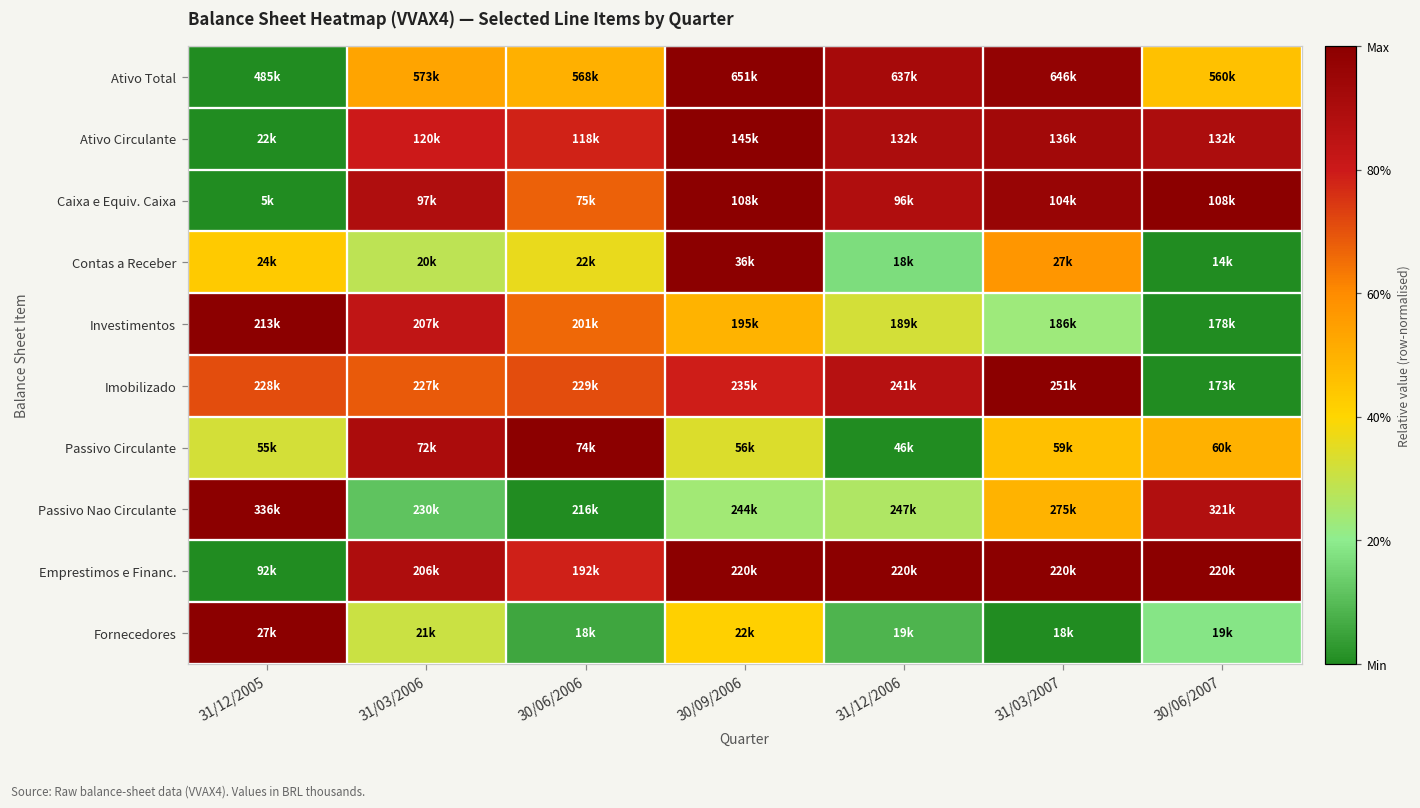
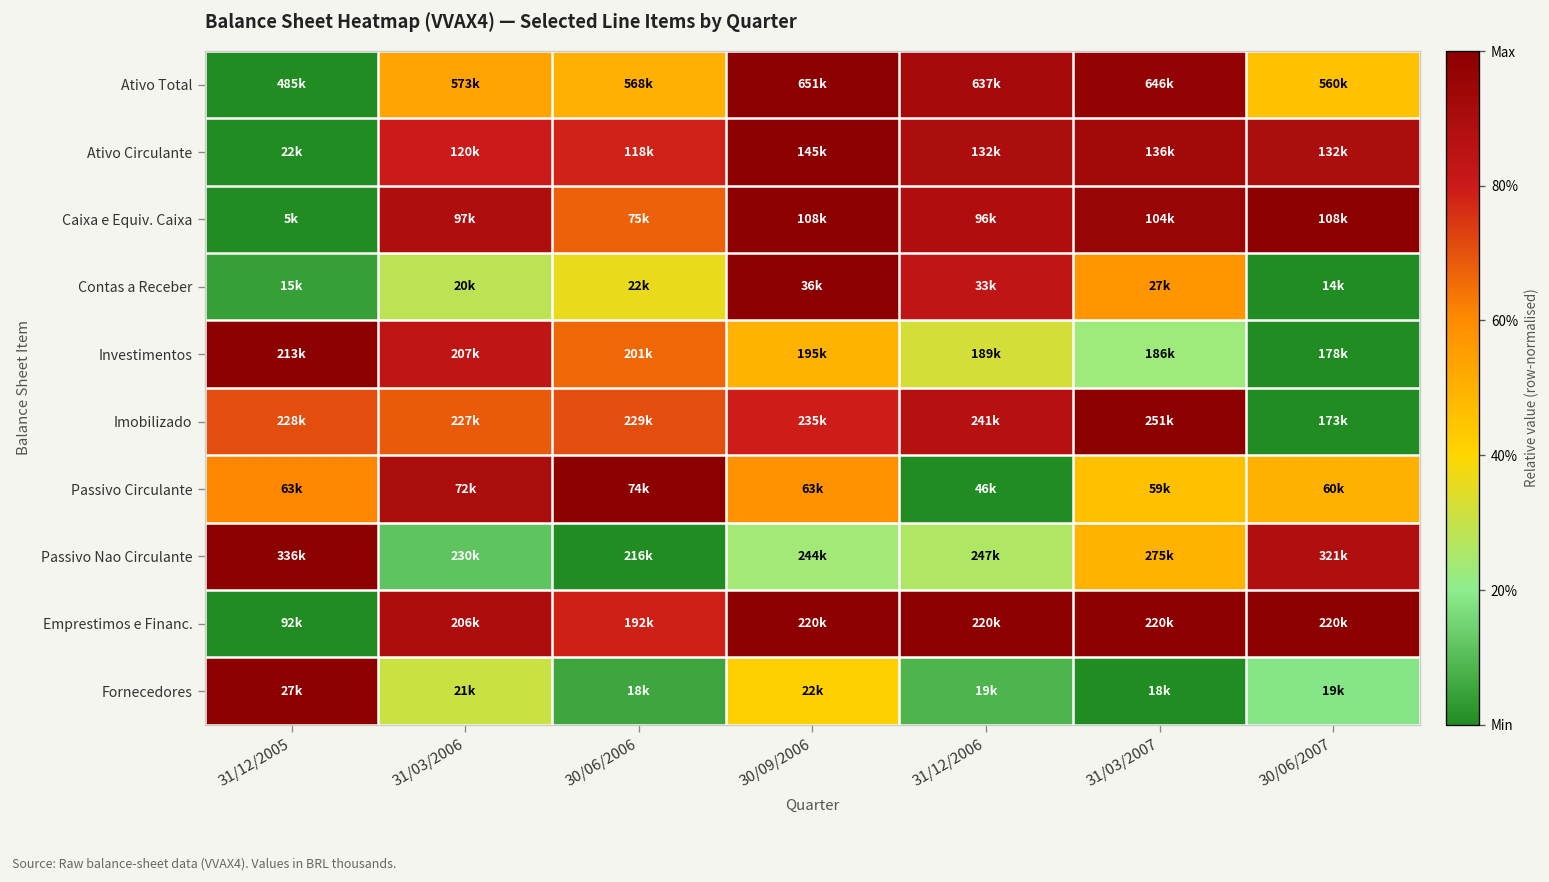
Contas a Receber, 31/12/2005: 24k -> 15k
Contas a Receber, 31/12/2006: 18k -> 33k
Passivo Circulante, 31/12/2005: 55k -> 63k
Passivo Circulante, 30/09/2006: 56k -> 63k
